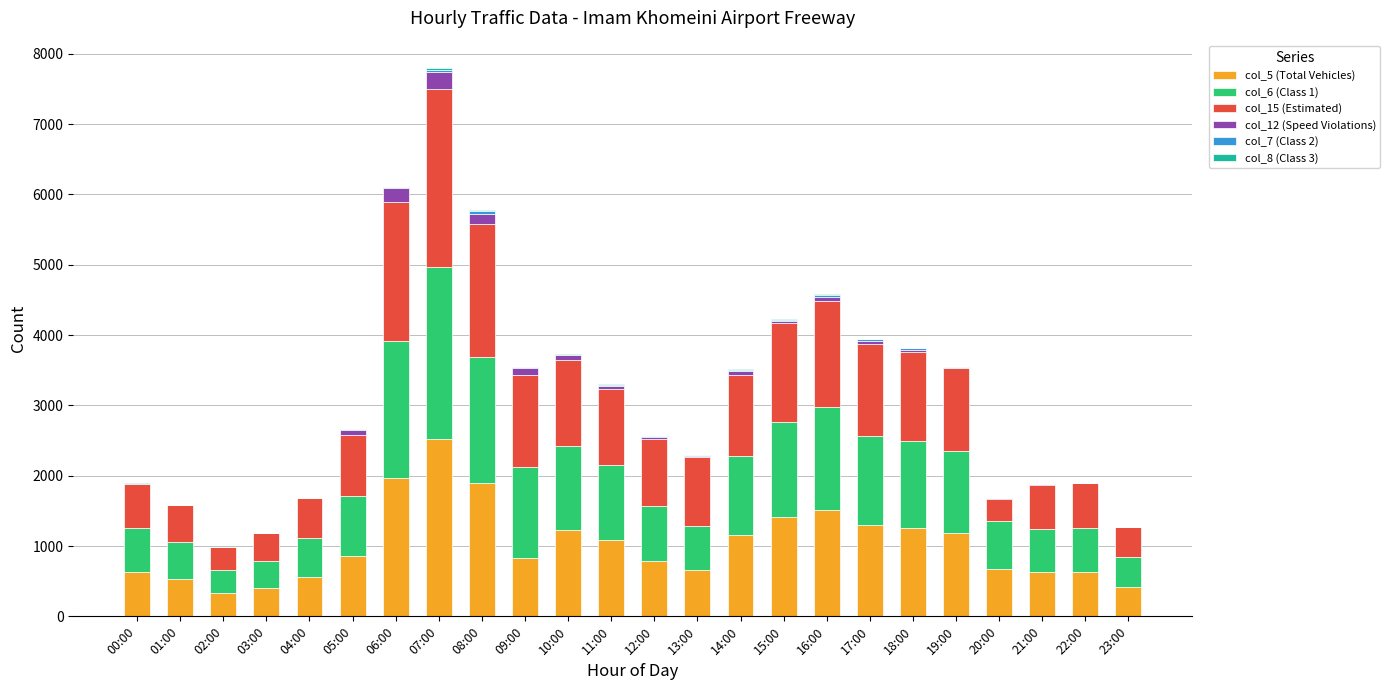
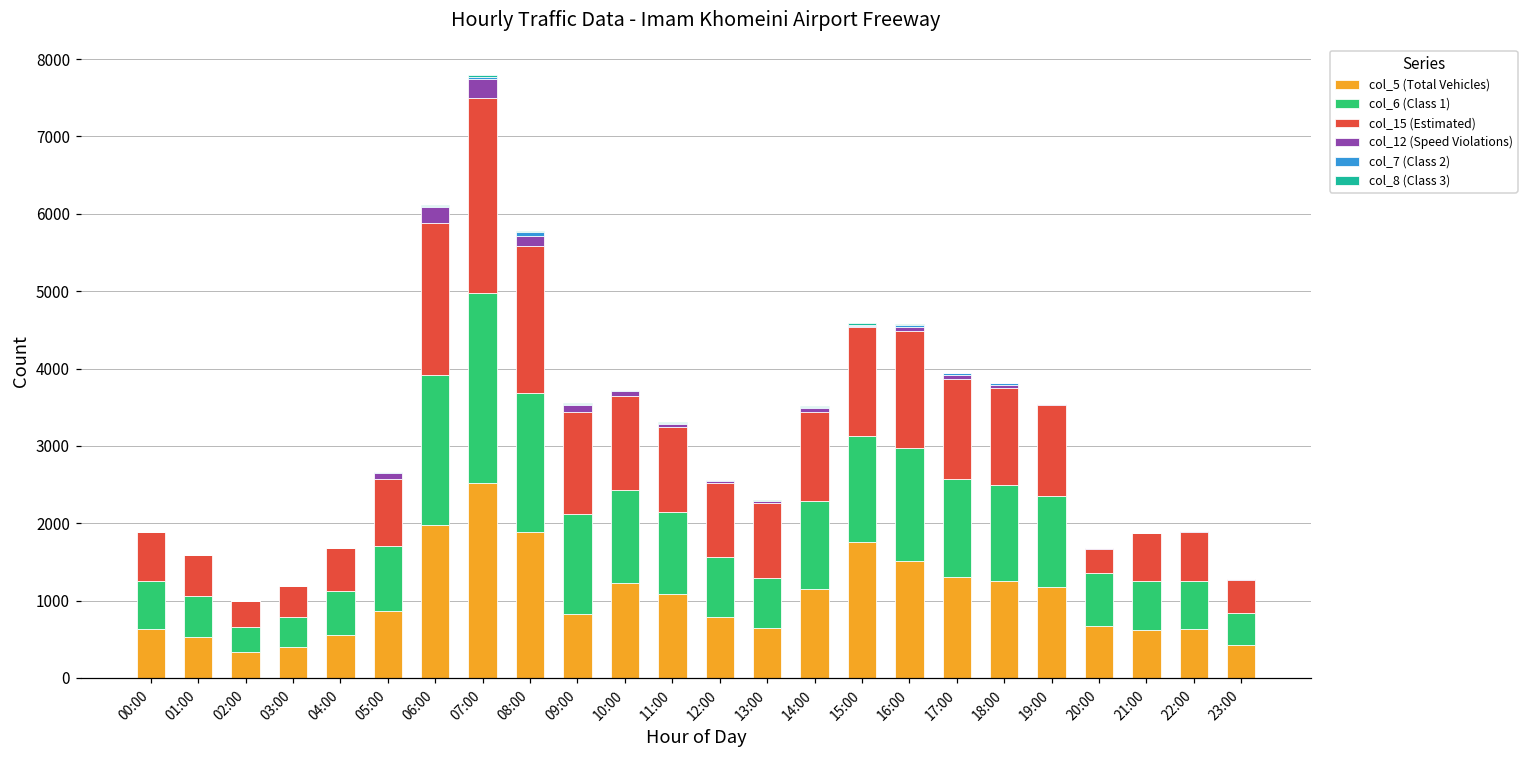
col_5 (Total Vehicles), 15:00: 1400 -> 1800
